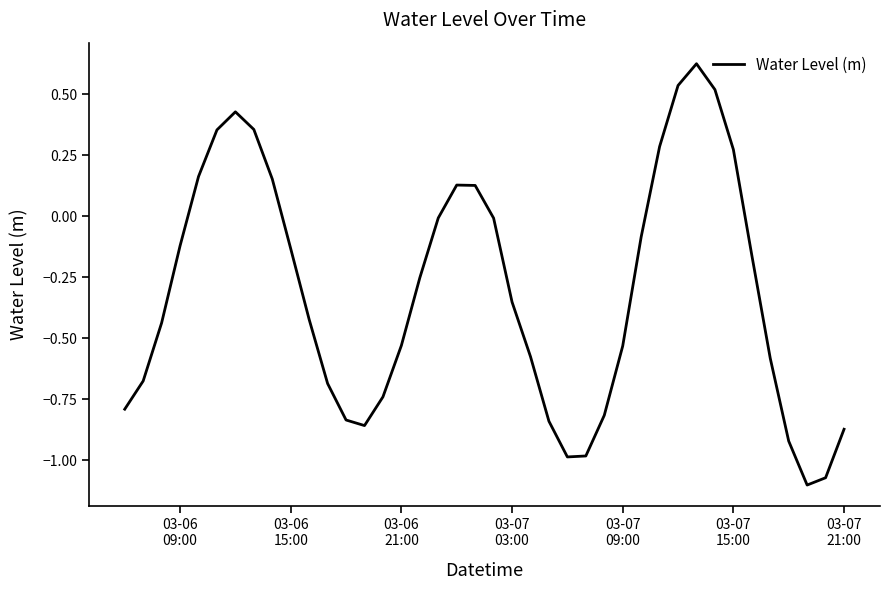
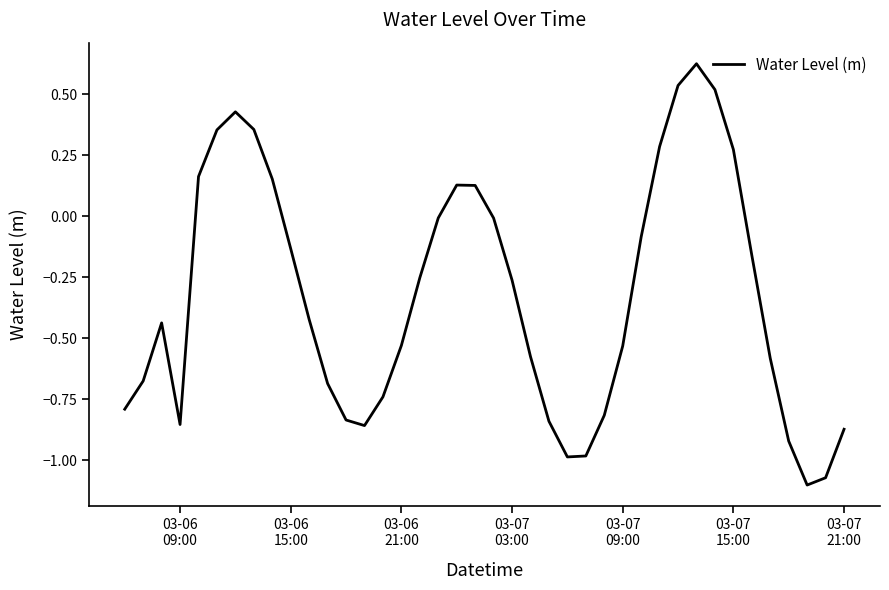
03-06 09:00: -0.12 -> -0.85
03-07 03:00: -0.35 -> -0.26
